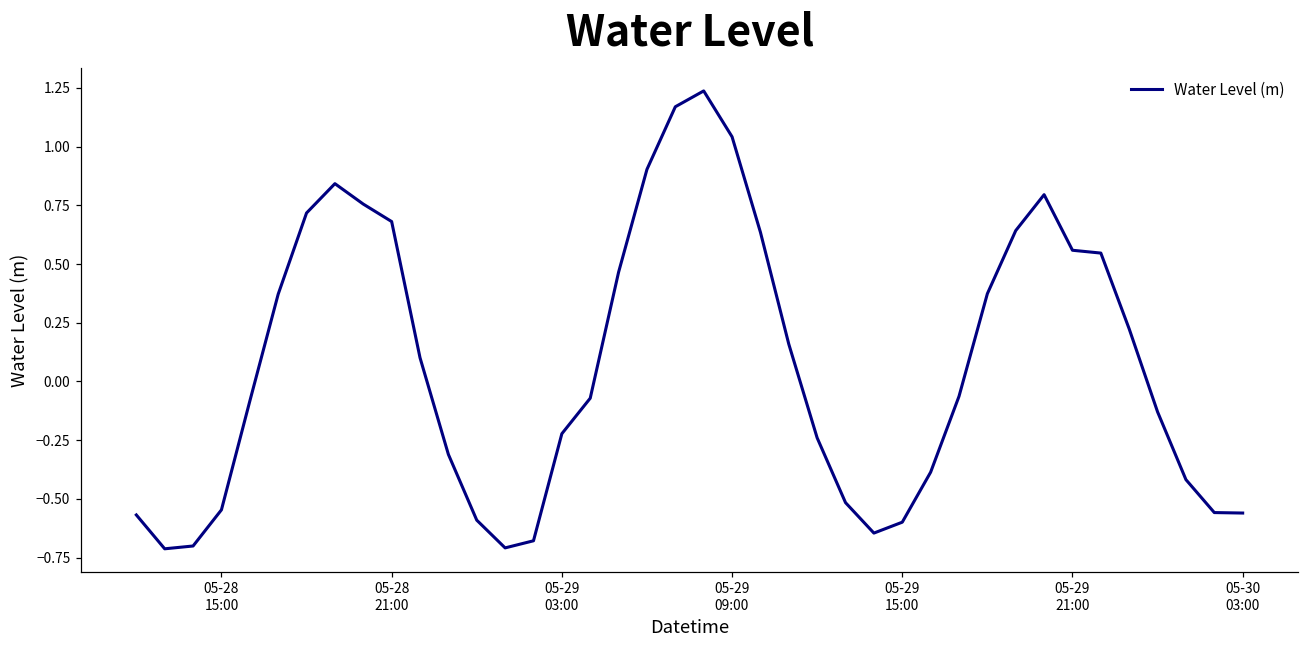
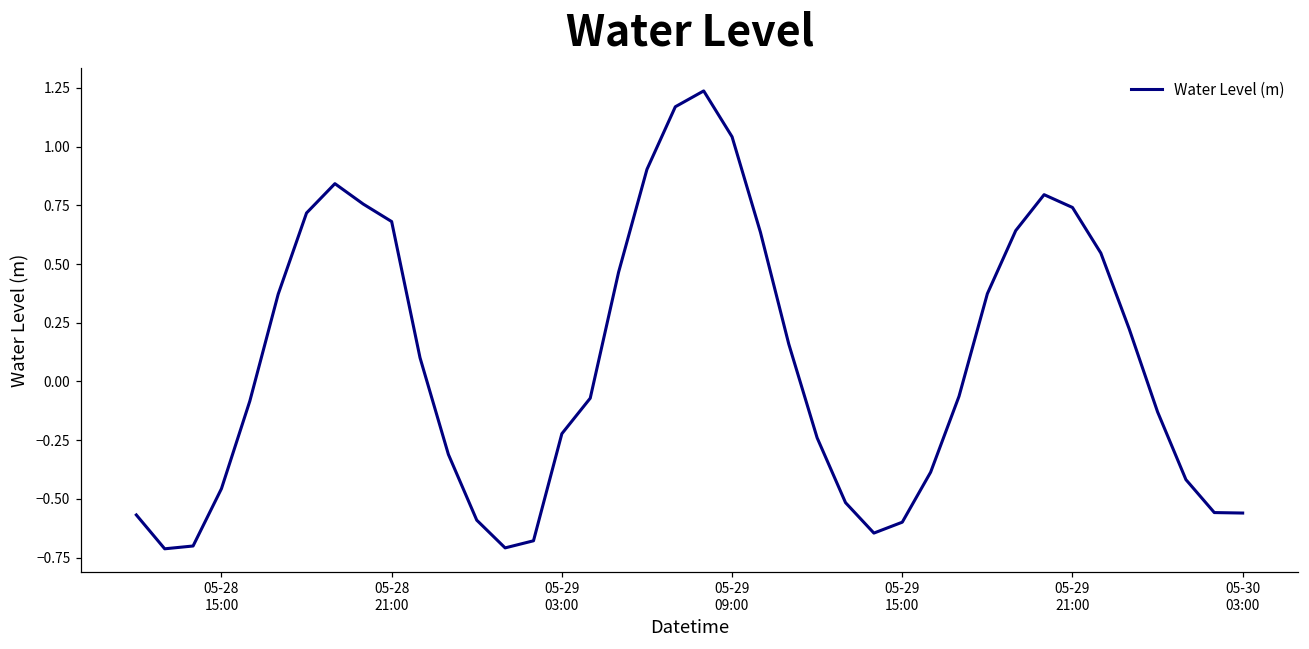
05-28 15:00: -0.55 -> -0.46
05-29 21:00: 0.56 -> 0.74
